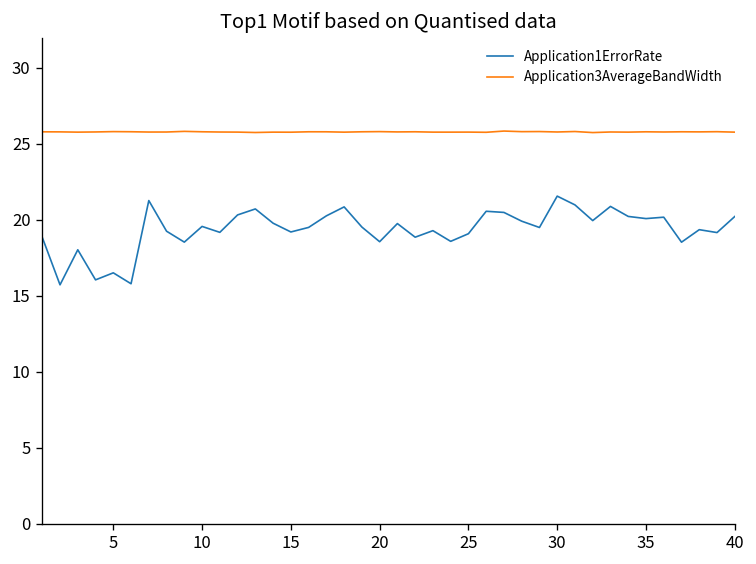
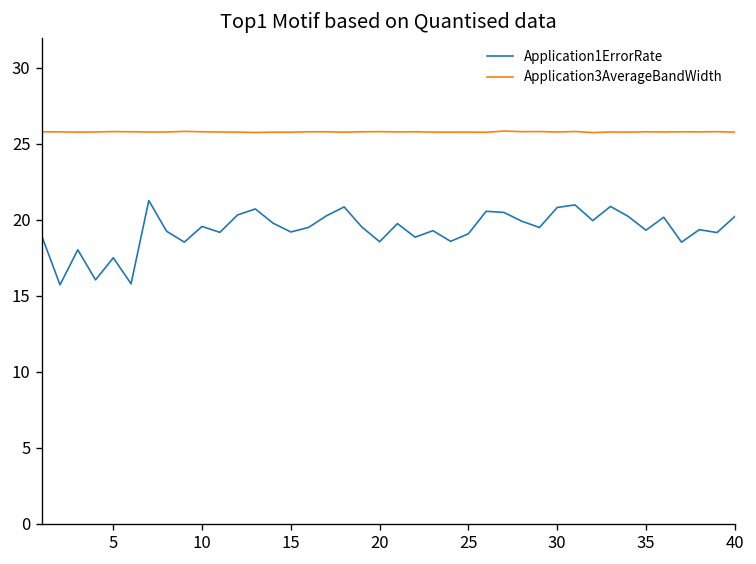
Application1ErrorRate, 5: 16.5 -> 17.5
Application1ErrorRate, 30: 21.6 -> 20.8
Application1ErrorRate, 35: 20.1 -> 19.3
